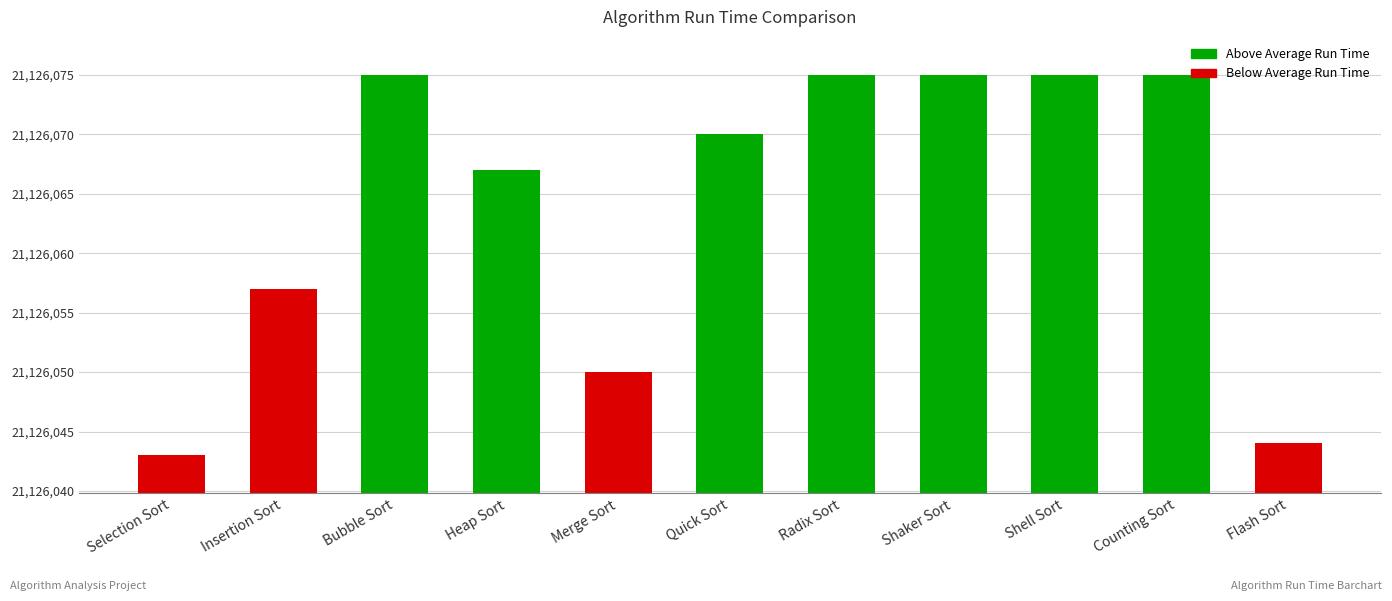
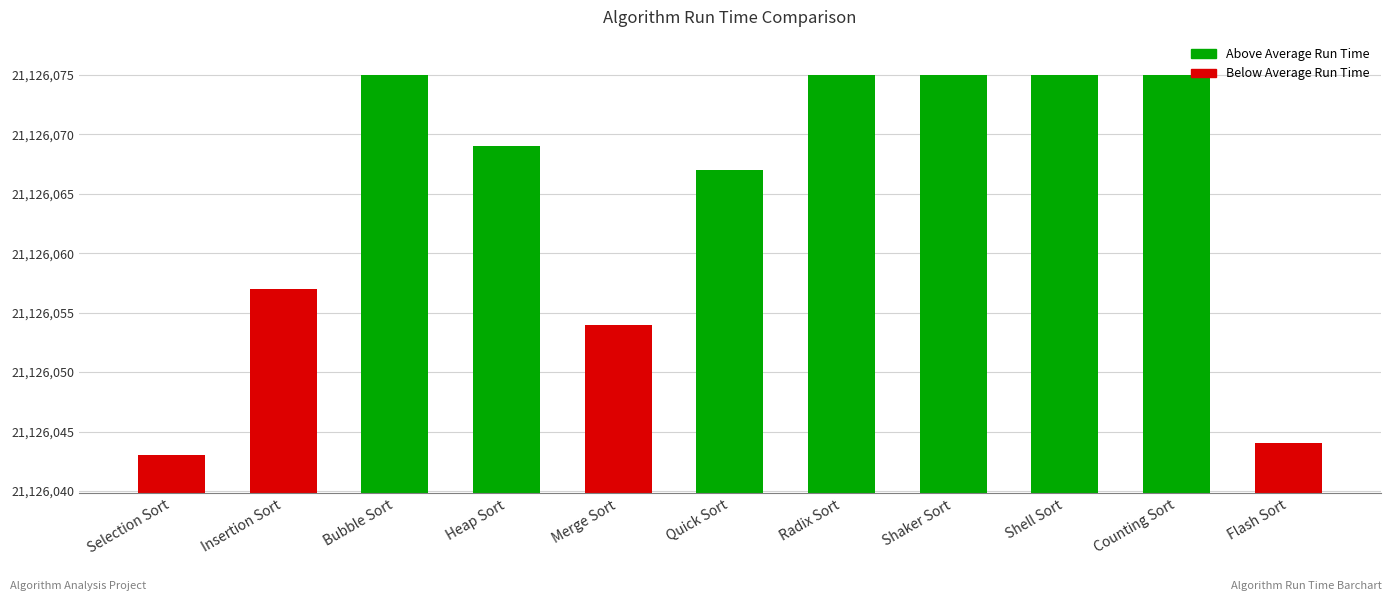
Heap Sort: 21,126,067 -> 21,126,069
Merge Sort: 21,126,050 -> 21,126,054
Quick Sort: 21,126,070 -> 21,126,067
